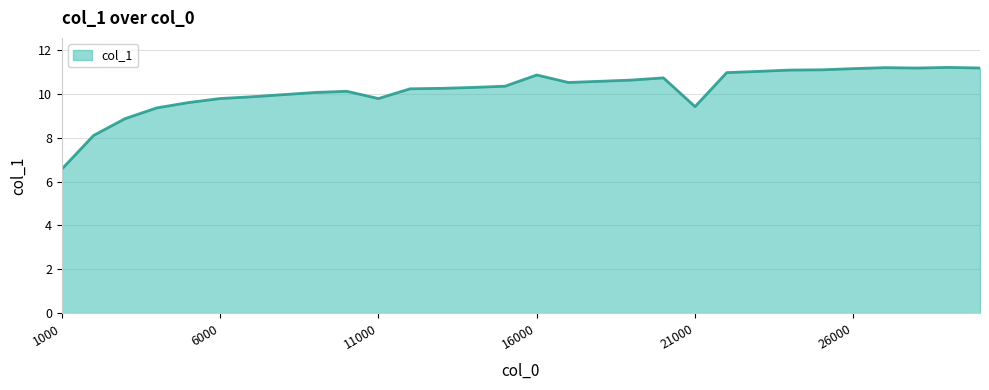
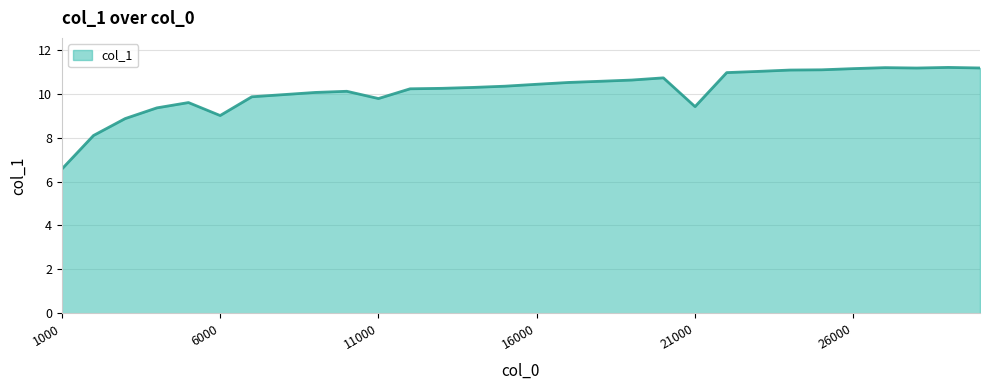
6000: 9.8 -> 9.0
16000: 10.8 -> 10.4
